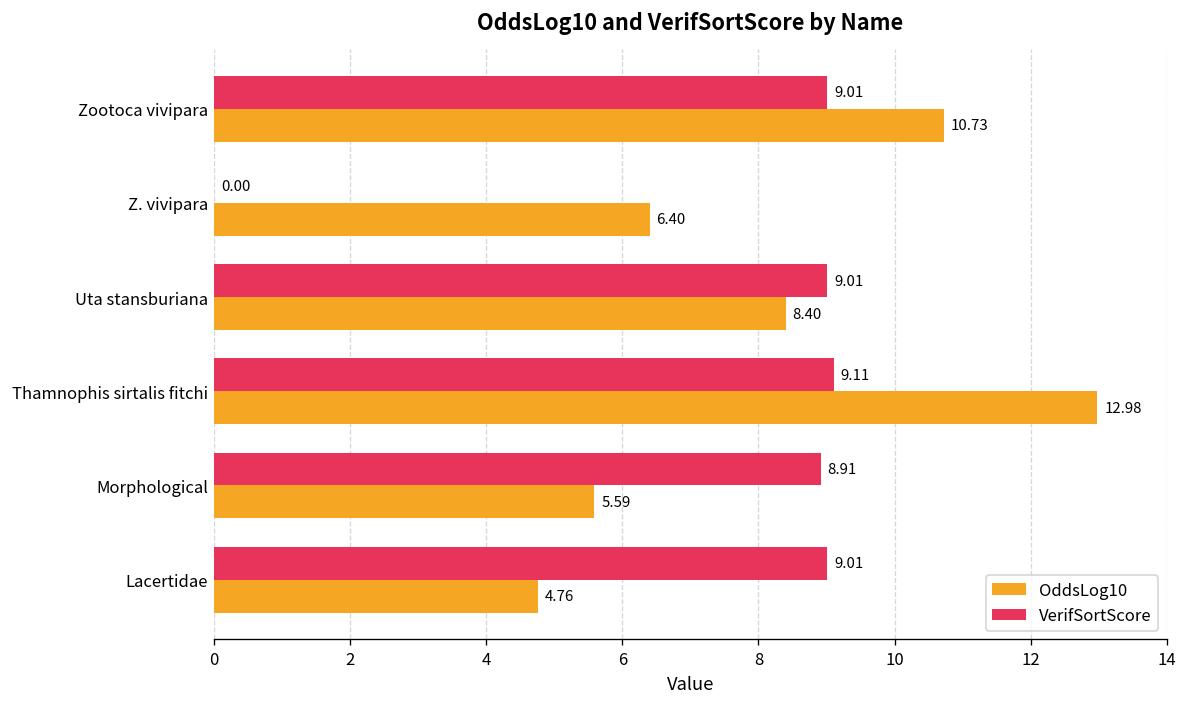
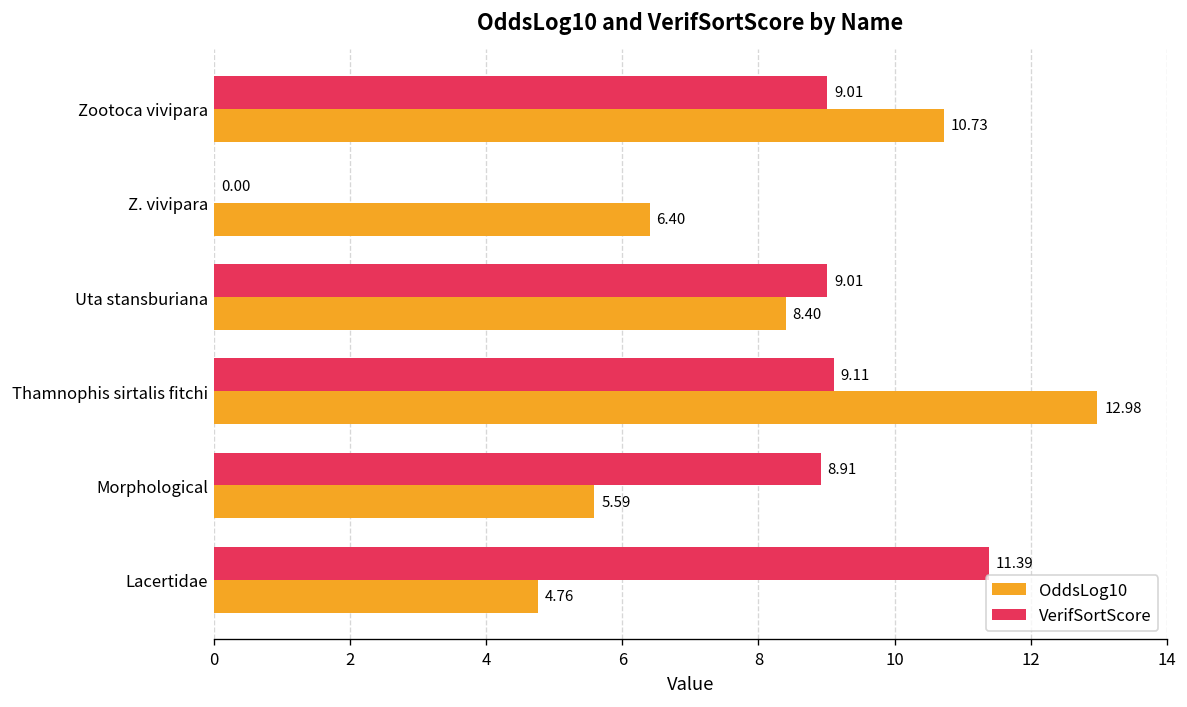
VerifSortScore, Lacertidae: 9.01 -> 11.39
